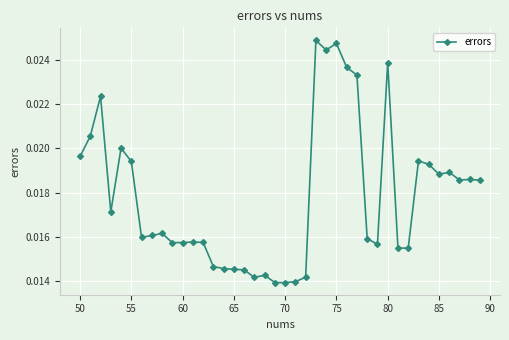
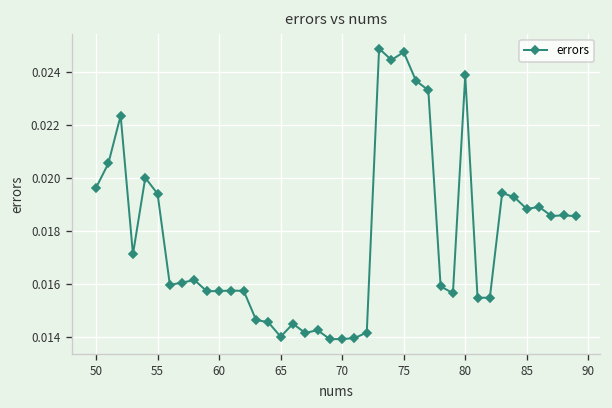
65: 0.0145 -> 0.0140
